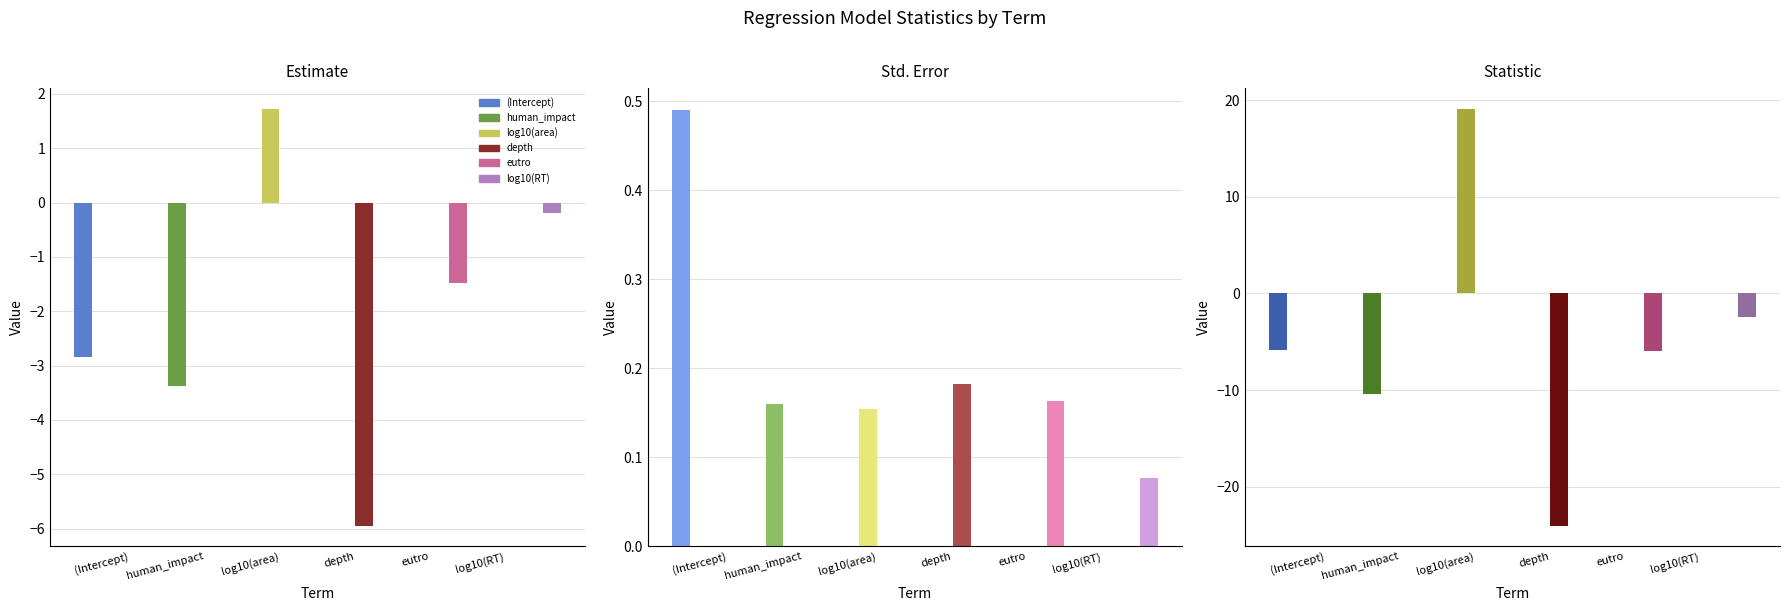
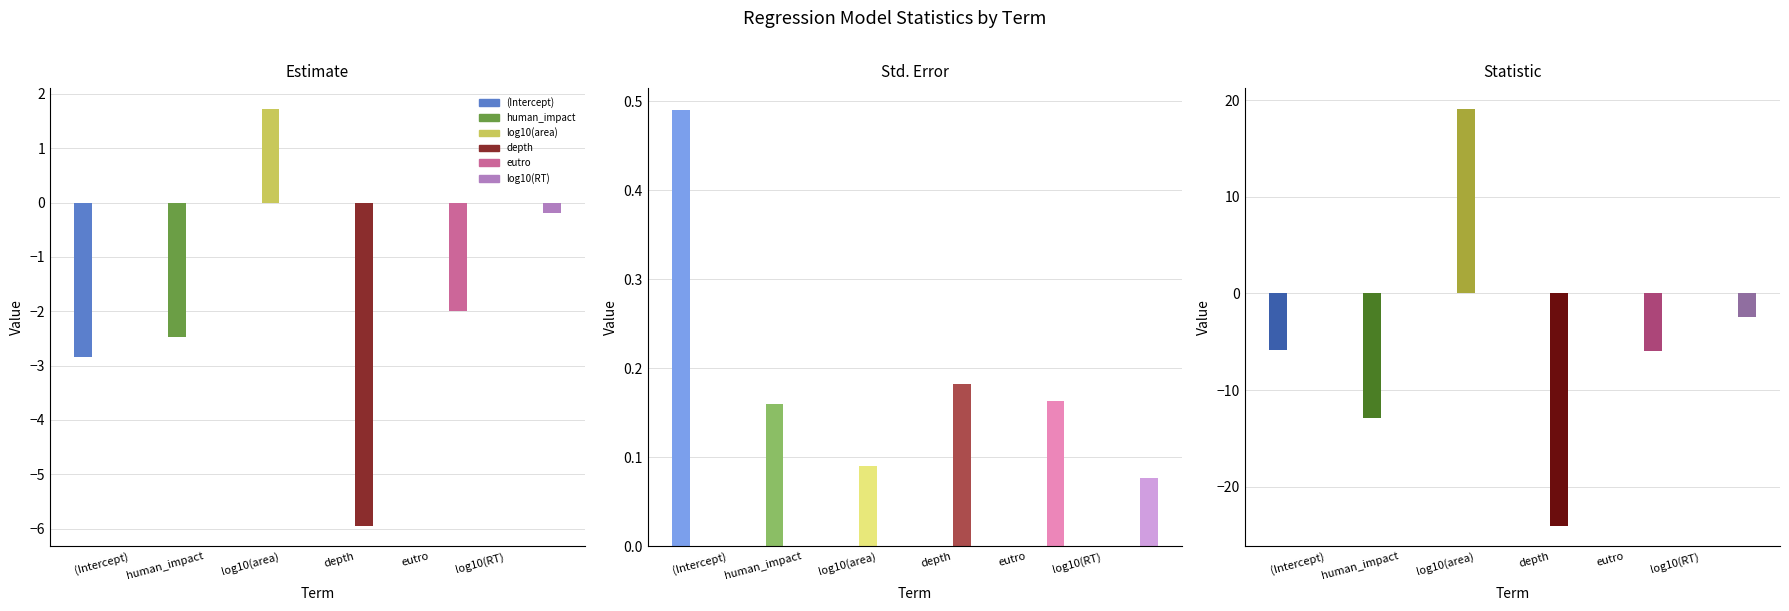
Estimate, human_impact: -3.4 -> -2.5
Estimate, eutro: -1.5 -> -2.0
Std. Error, log10(area): 0.15 -> 0.09
Statistic, human_impact: -10 -> -13
